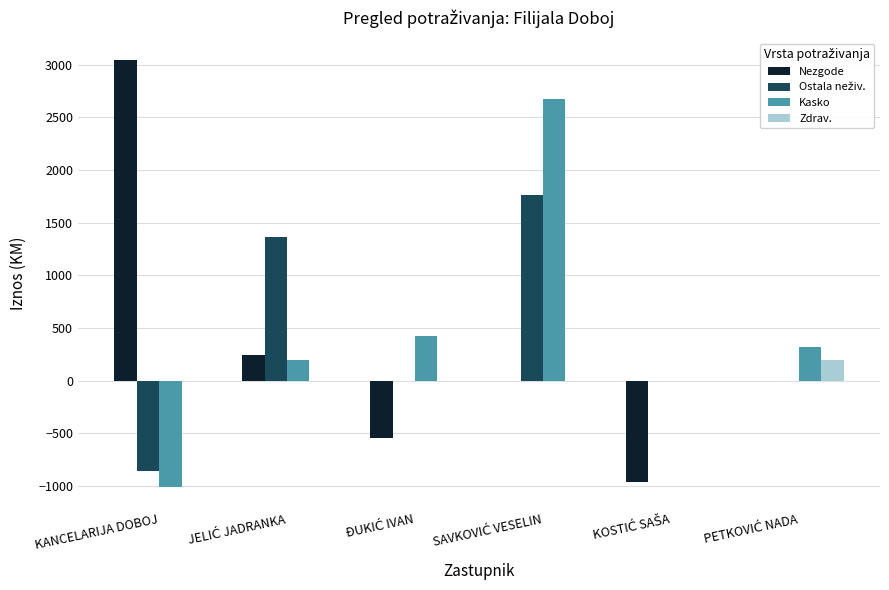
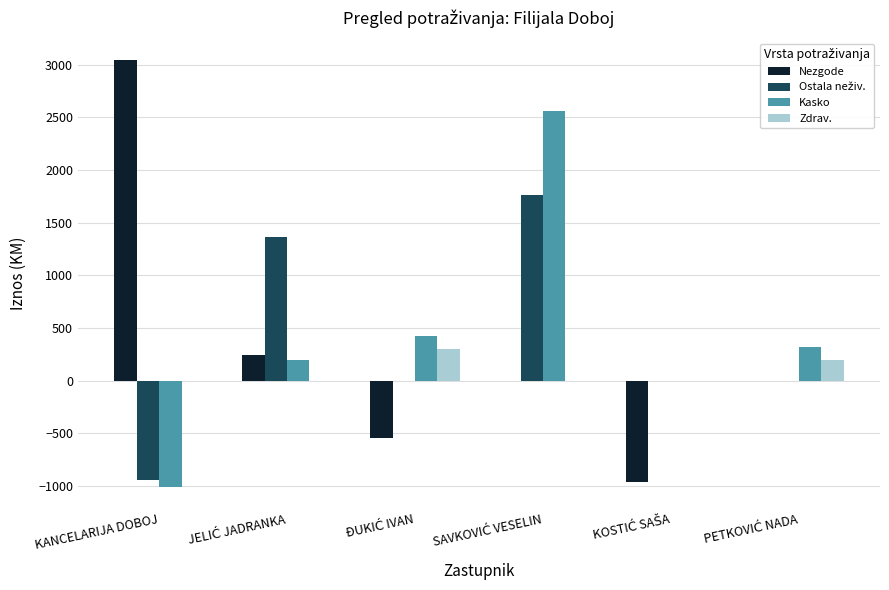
Ostala neživ., KANCELARIJA DOBOJ: -850 -> -940
Zdrav., ĐUKIĆ IVAN: 0 -> 300
Kasko, SAVKOVIĆ VESELIN: 2680 -> 2560
